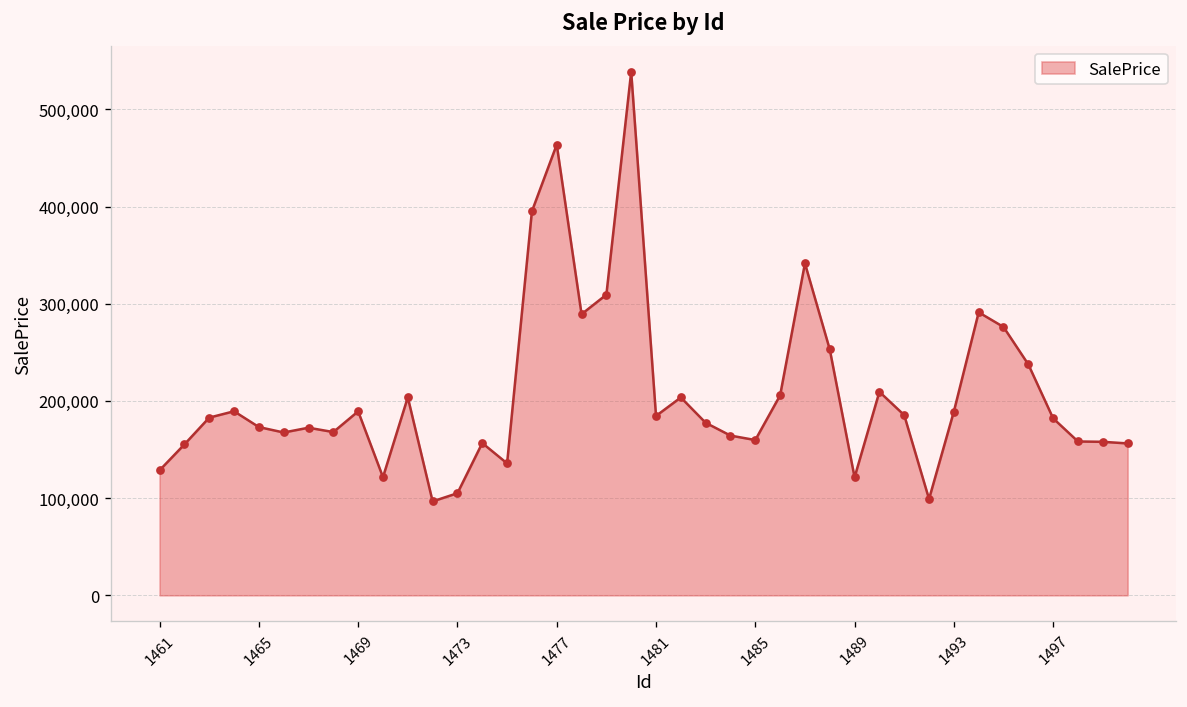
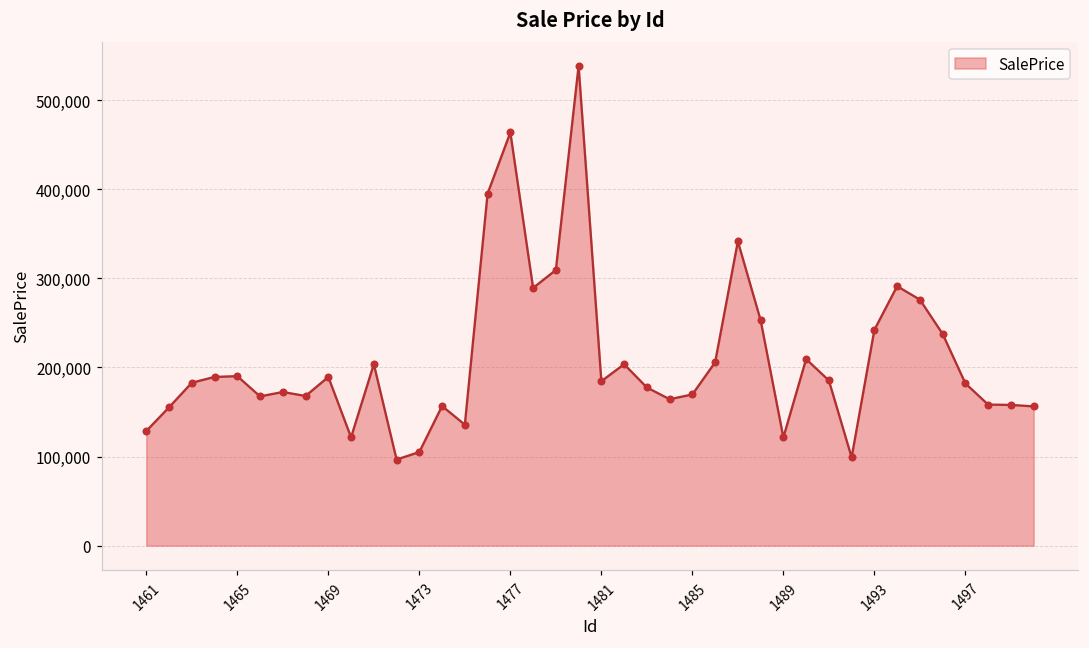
1465: 170,000 -> 190,000
1485: 160,000 -> 170,000
1493: 190,000 -> 240,000
